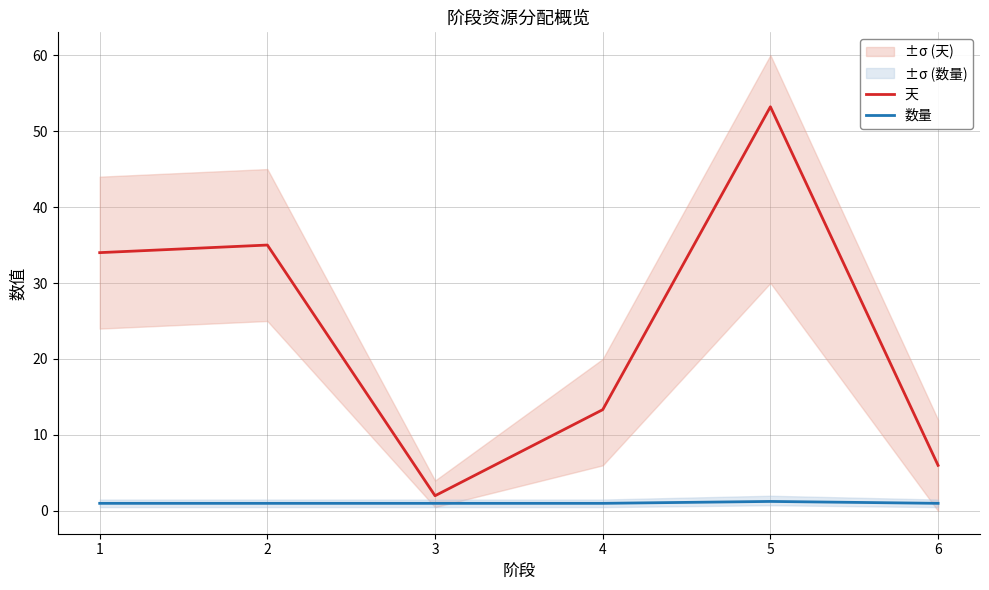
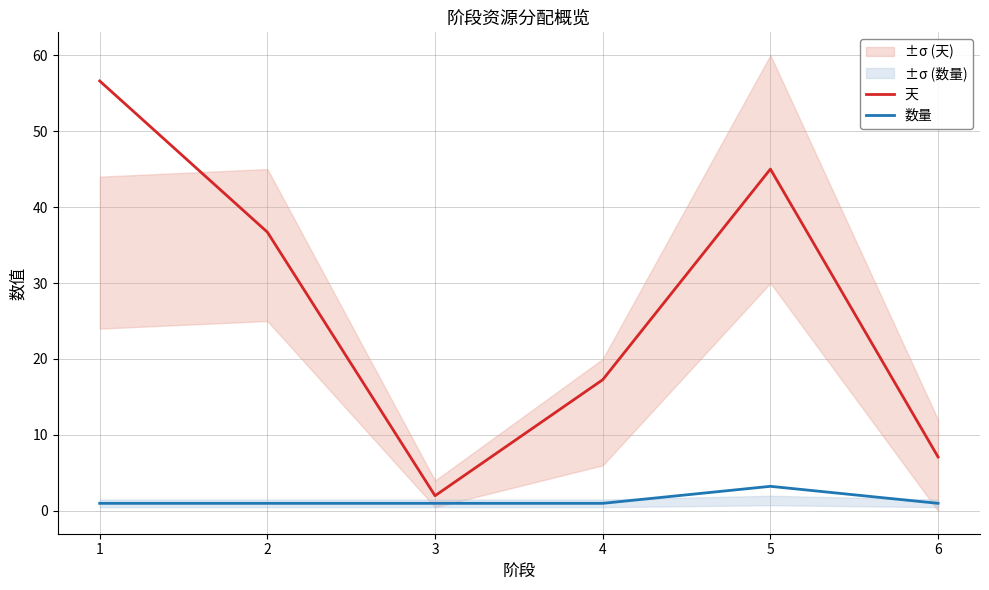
天, 1: 34 -> 57
天, 2: 35 -> 37
天, 4: 13 -> 17
天, 5: 53 -> 45
数量, 5: 1 -> 3
天, 6: 6 -> 7
